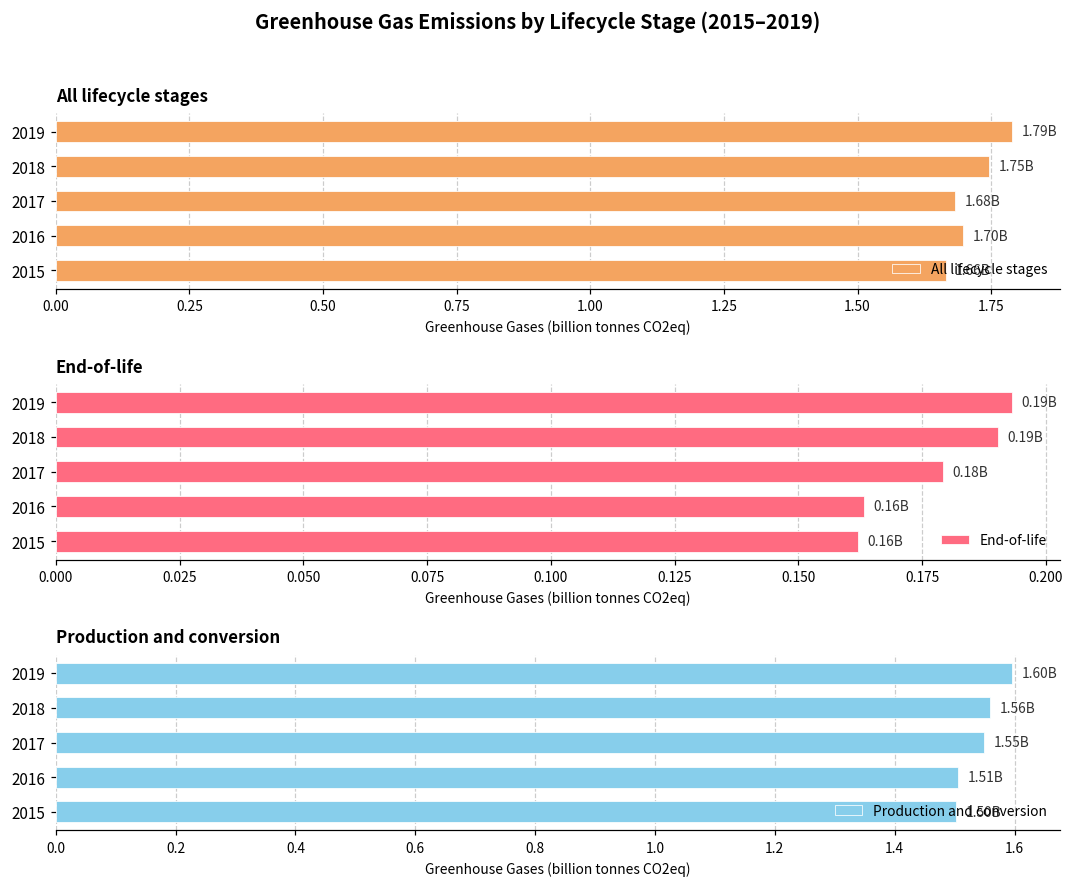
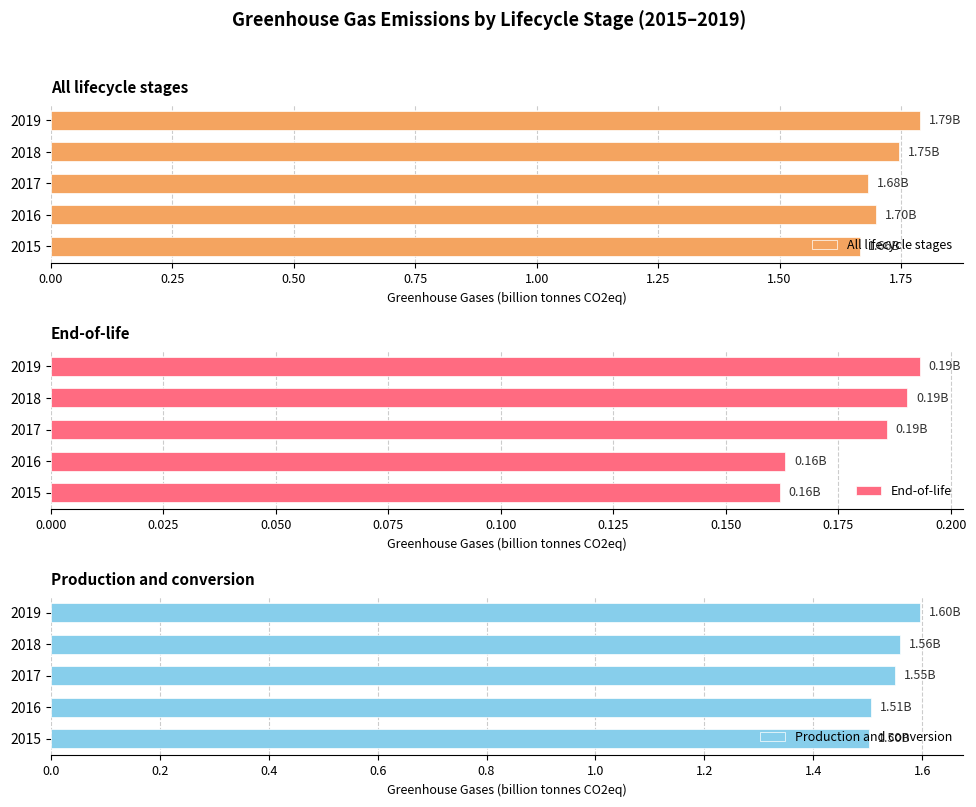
End-of-life, 2017: 0.18B -> 0.19B
